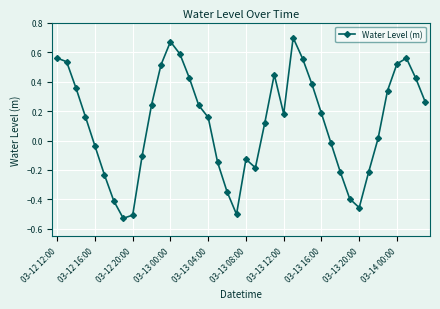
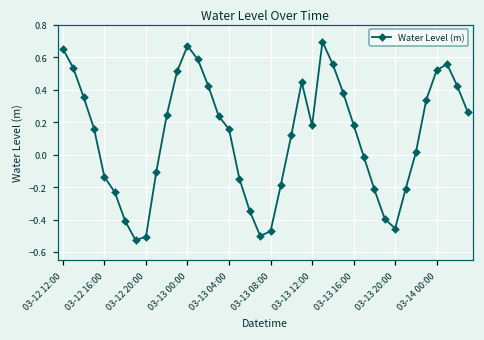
03-12 12:00: 0.56 -> 0.65
03-12 16:00: -0.04 -> -0.14
03-13 08:00: -0.13 -> -0.47
